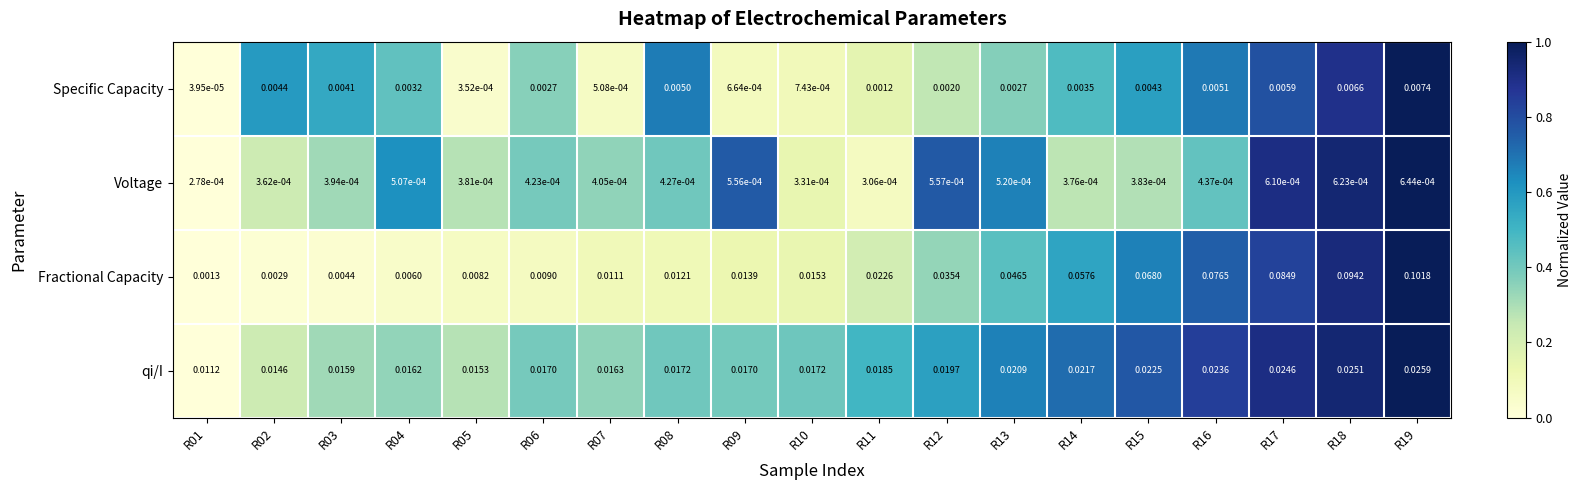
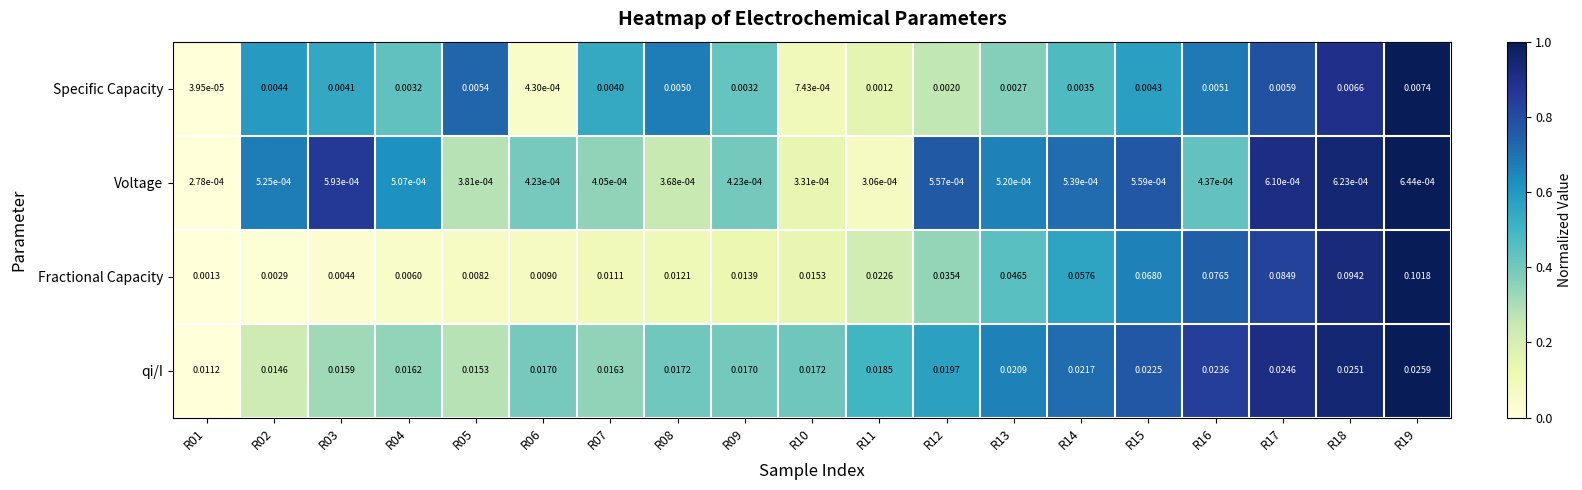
Specific Capacity, R05: 3.52e-04 -> 0.0054
Specific Capacity, R06: 0.0027 -> 4.30e-04
Specific Capacity, R07: 5.08e-04 -> 0.0040
Specific Capacity, R09: 6.64e-04 -> 0.0032
Voltage, R02: 3.62e-04 -> 5.25e-04
Voltage, R03: 3.94e-04 -> 5.93e-04
Voltage, R08: 4.27e-04 -> 3.68e-04
Voltage, R09: 5.56e-04 -> 4.23e-04
Voltage, R14: 3.76e-04 -> 5.39e-04
Voltage, R15: 3.83e-04 -> 5.59e-04
